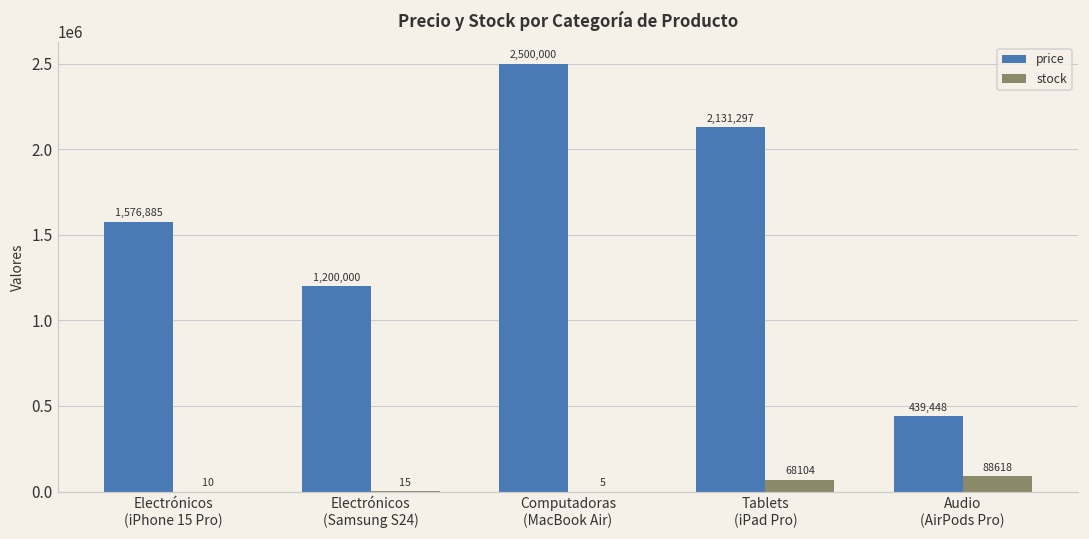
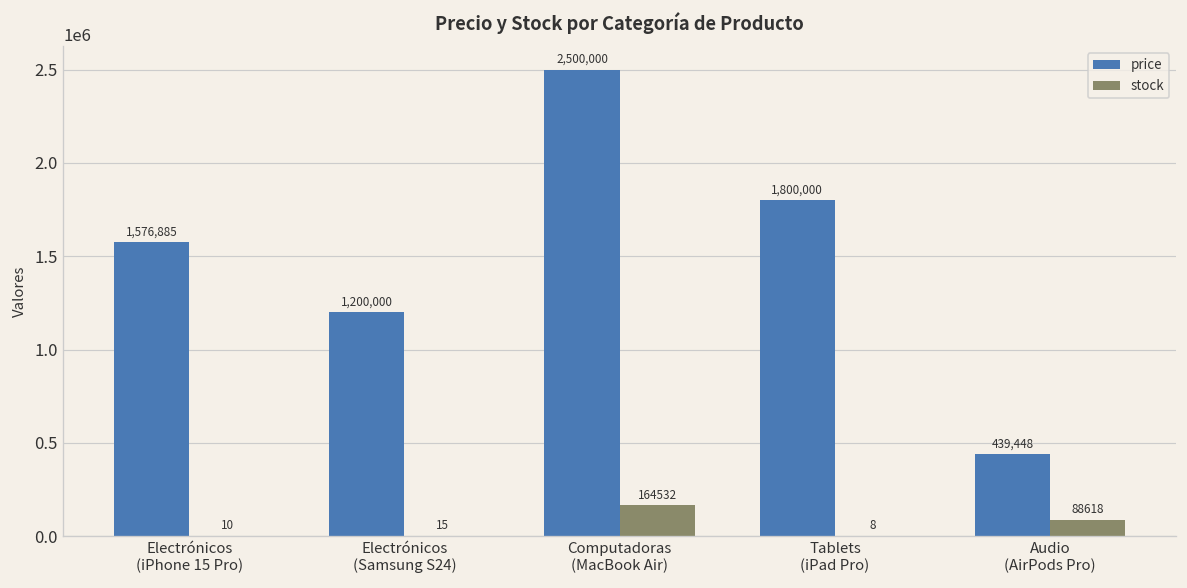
stock, Computadoras (MacBook Air): 5 -> 164532
price, Tablets (iPad Pro): 2,131,297 -> 1,800,000
stock, Tablets (iPad Pro): 68104 -> 8
